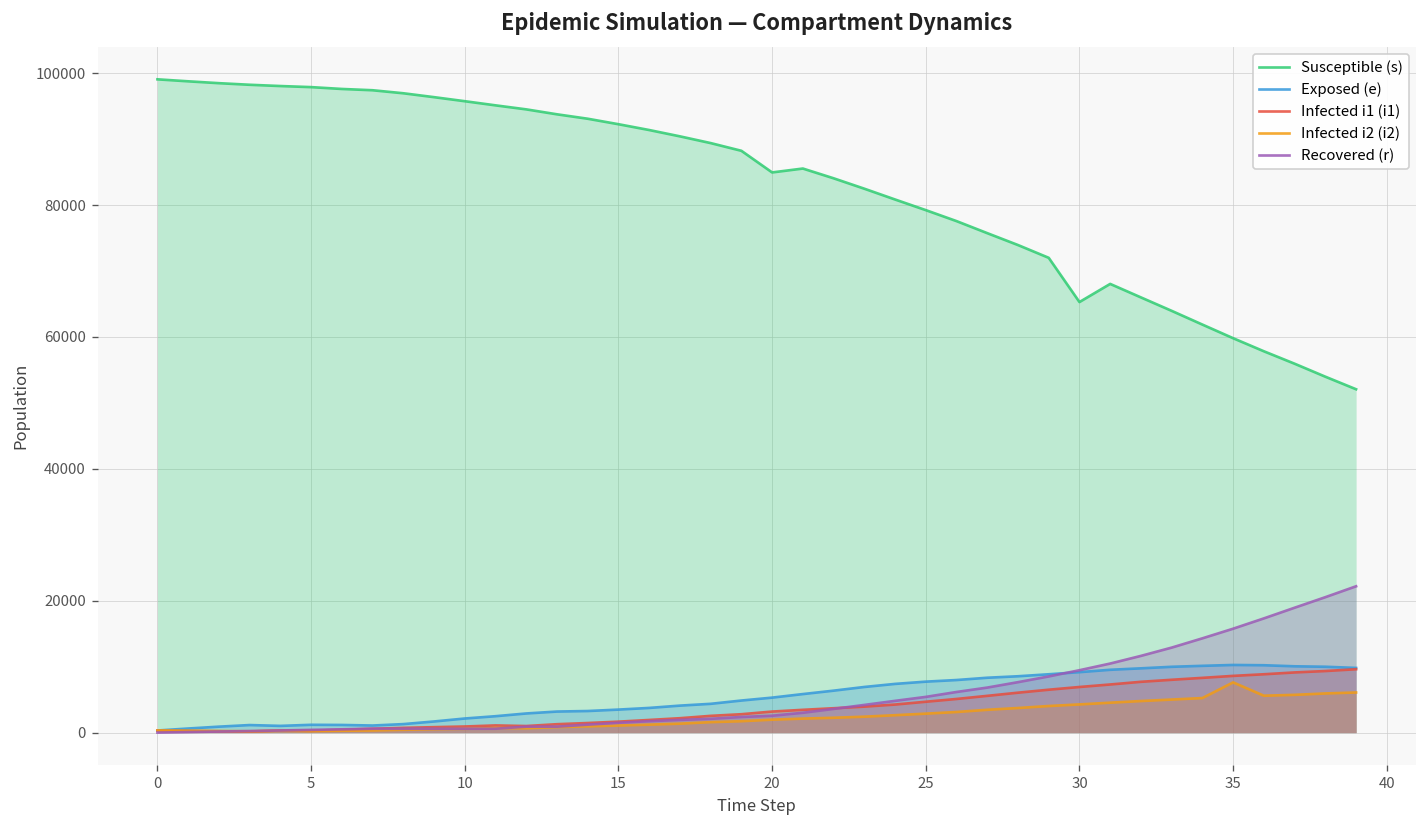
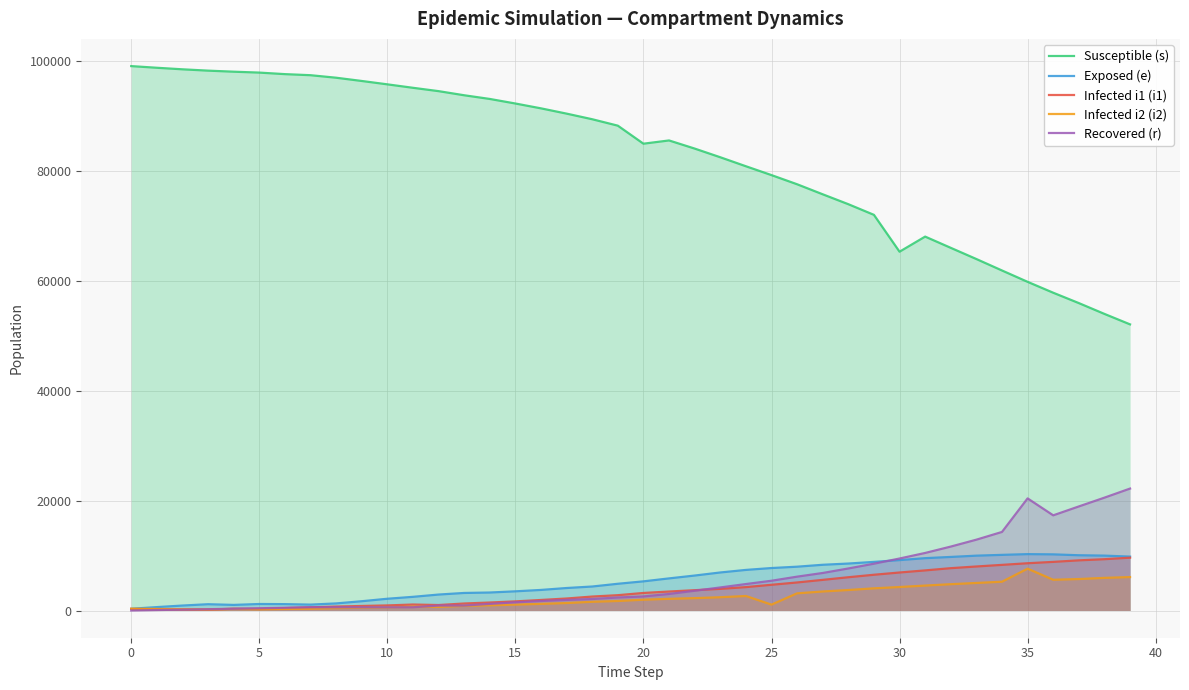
Infected i2 (i2), 25: 3000 -> 1000
Recovered (r), 35: 16000 -> 20000
